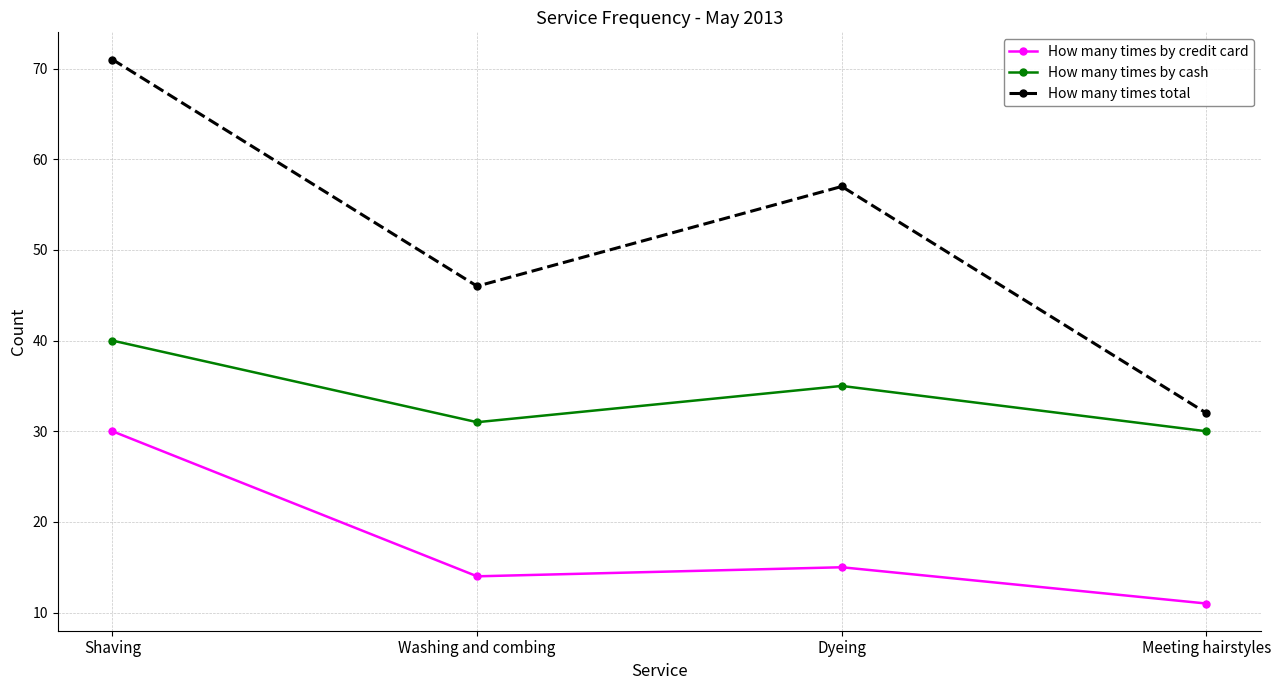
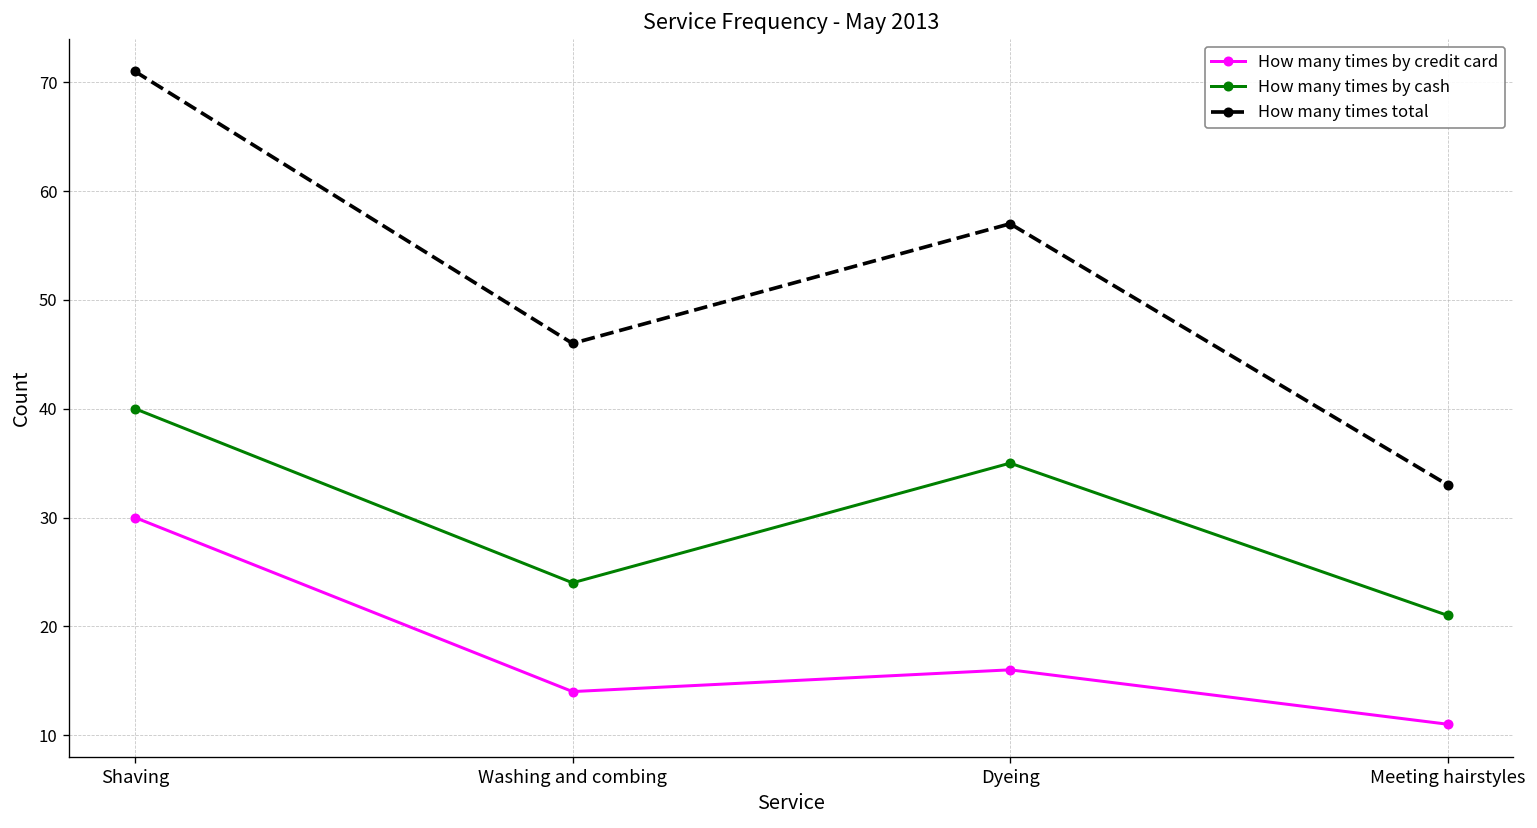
How many times by cash, Washing and combing: 31 -> 24
How many times by credit card, Dyeing: 15 -> 16
How many times by cash, Meeting hairstyles: 30 -> 21
How many times total, Meeting hairstyles: 32 -> 33
